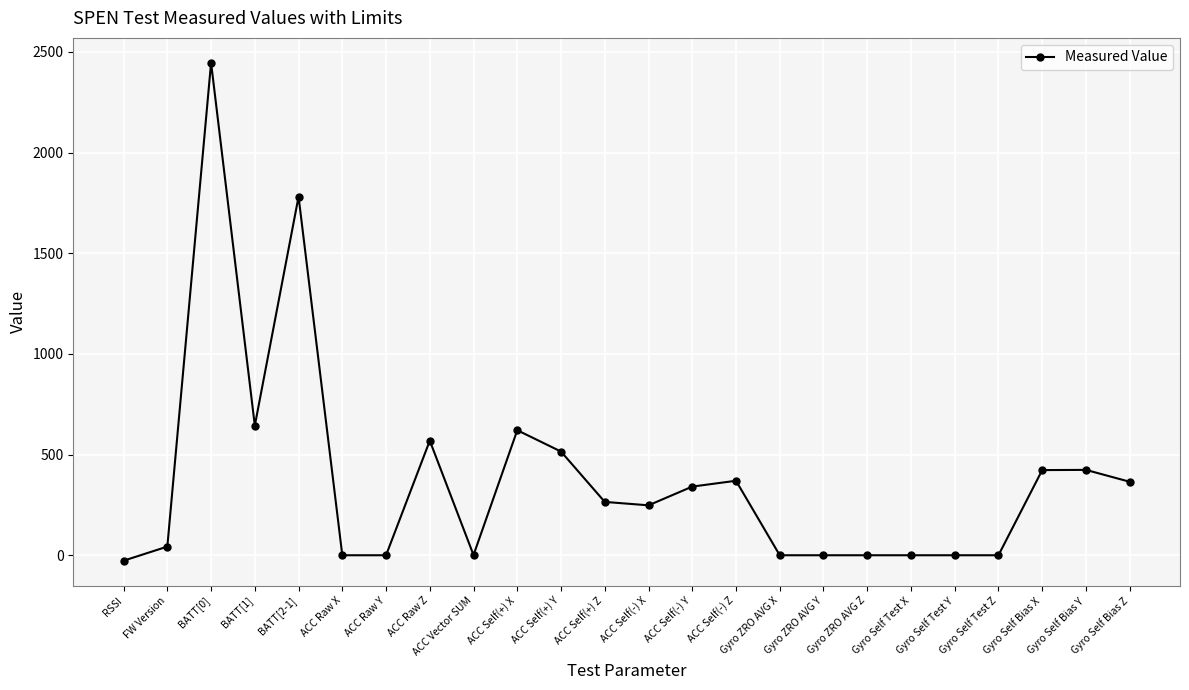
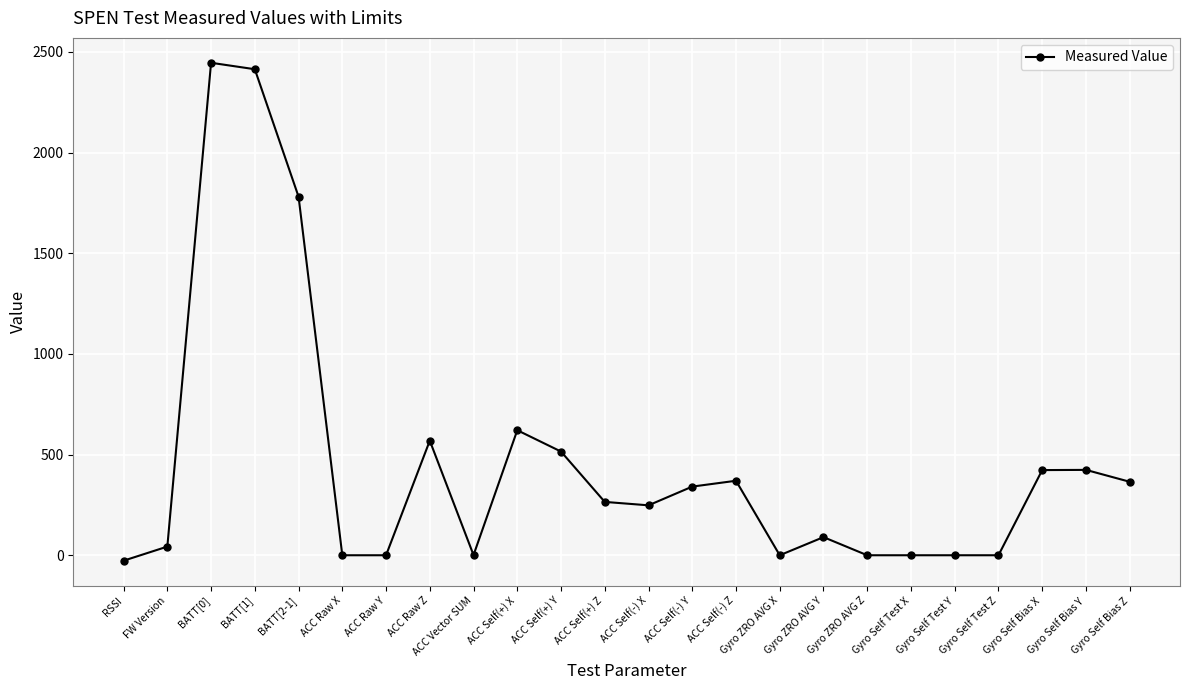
BATT[1]: 640 -> 2410
Gyro ZRO AVG Y: 0 -> 90
